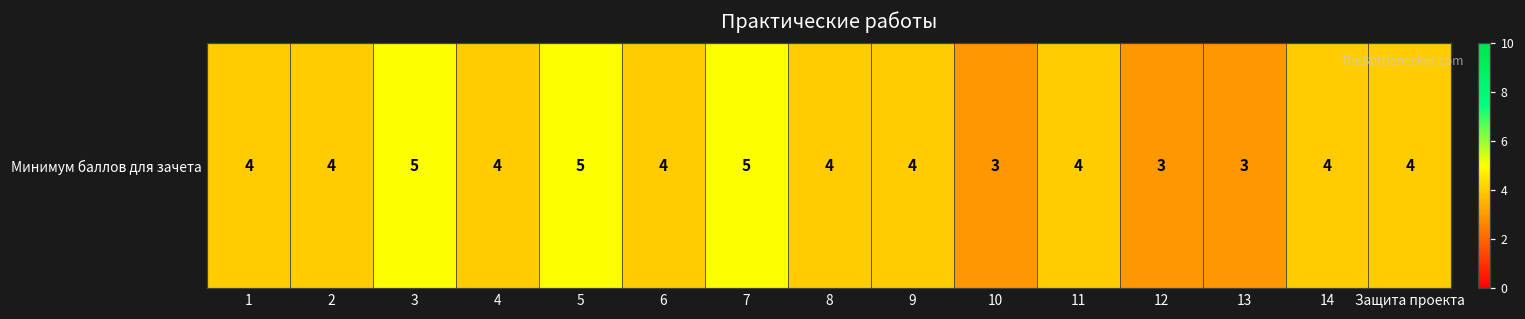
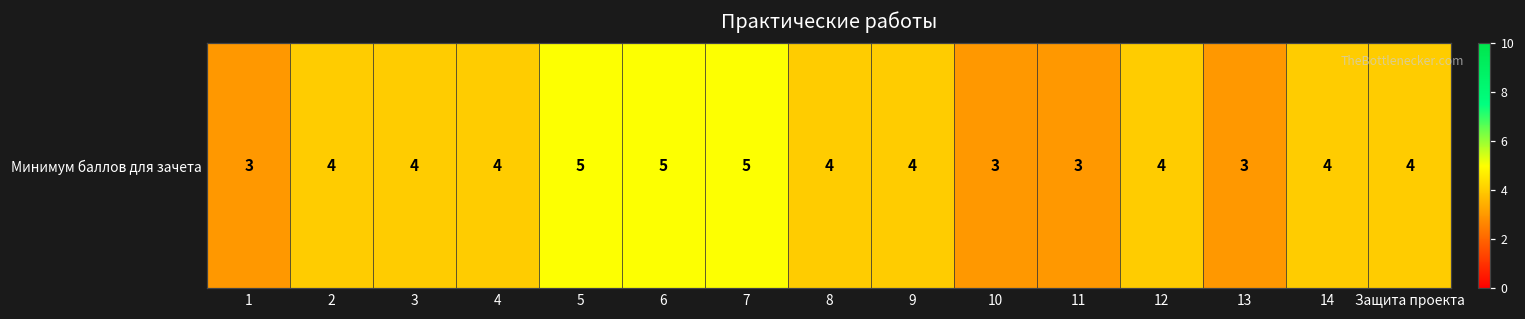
Минимум баллов для зачета, 1: 4 -> 3
Минимум баллов для зачета, 3: 5 -> 4
Минимум баллов для зачета, 6: 4 -> 5
Минимум баллов для зачета, 11: 4 -> 3
Минимум баллов для зачета, 12: 3 -> 4
